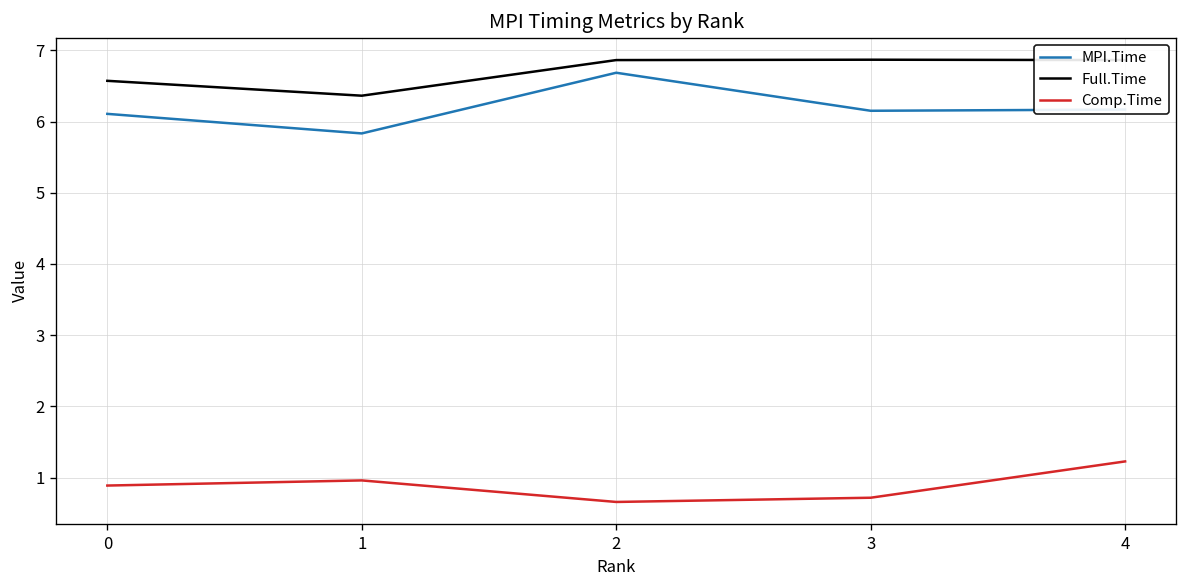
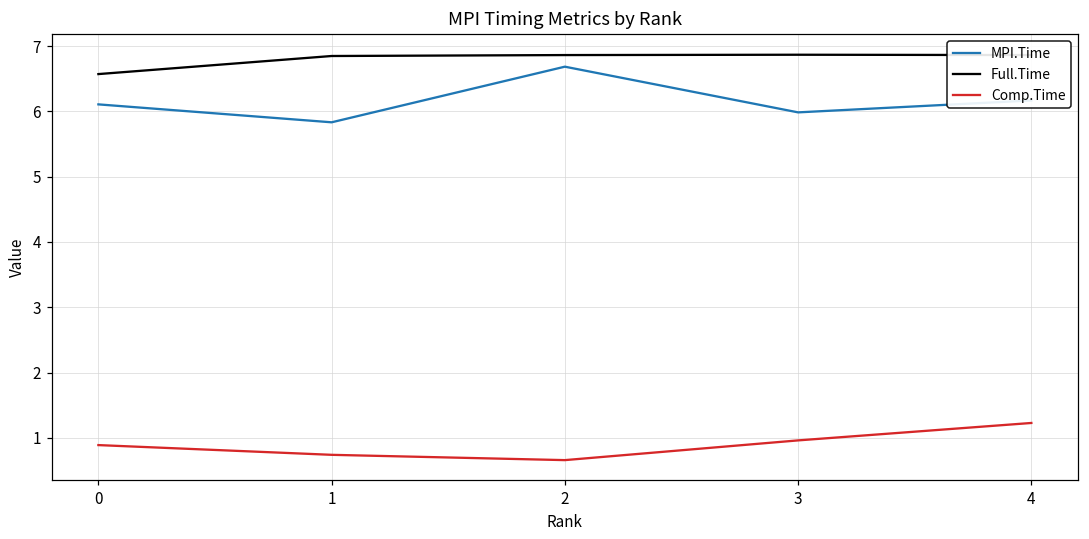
Full.Time, 1: 6.4 -> 6.8
Comp.Time, 1: 1.0 -> 0.7
MPI.Time, 3: 6.2 -> 6.0
Comp.Time, 3: 0.7 -> 1.0
